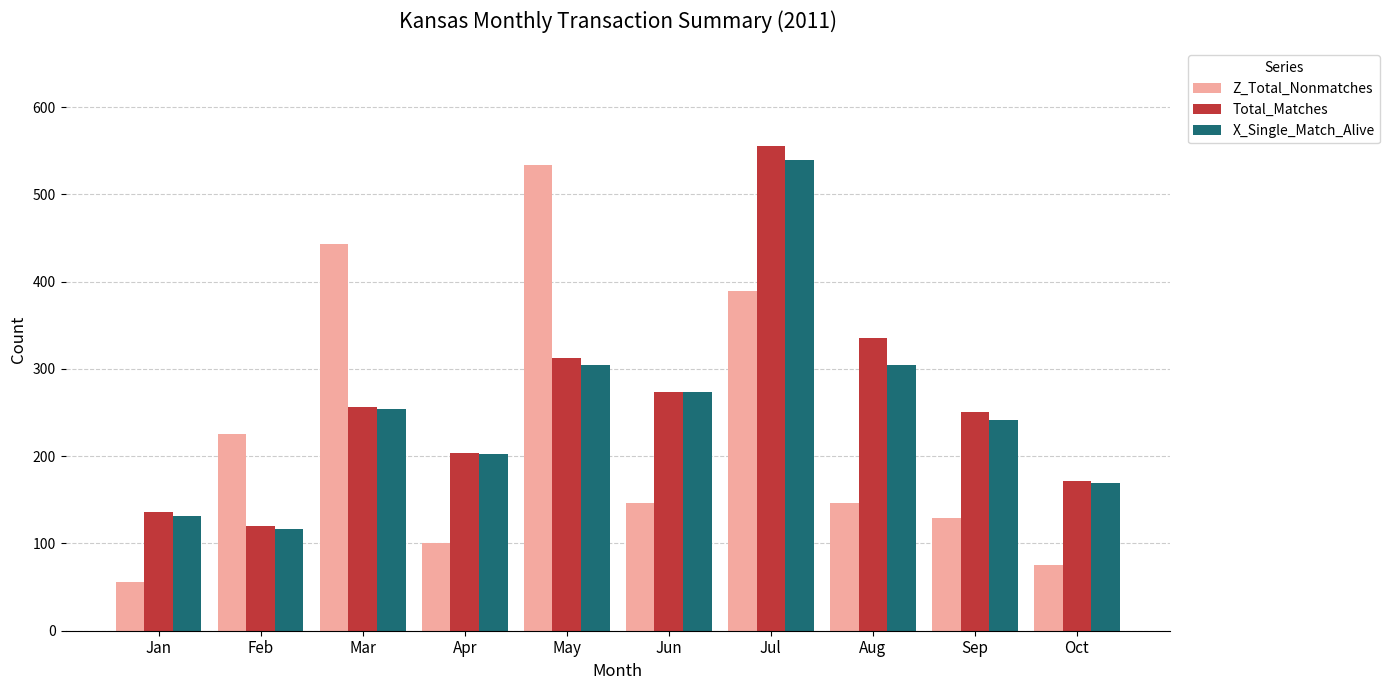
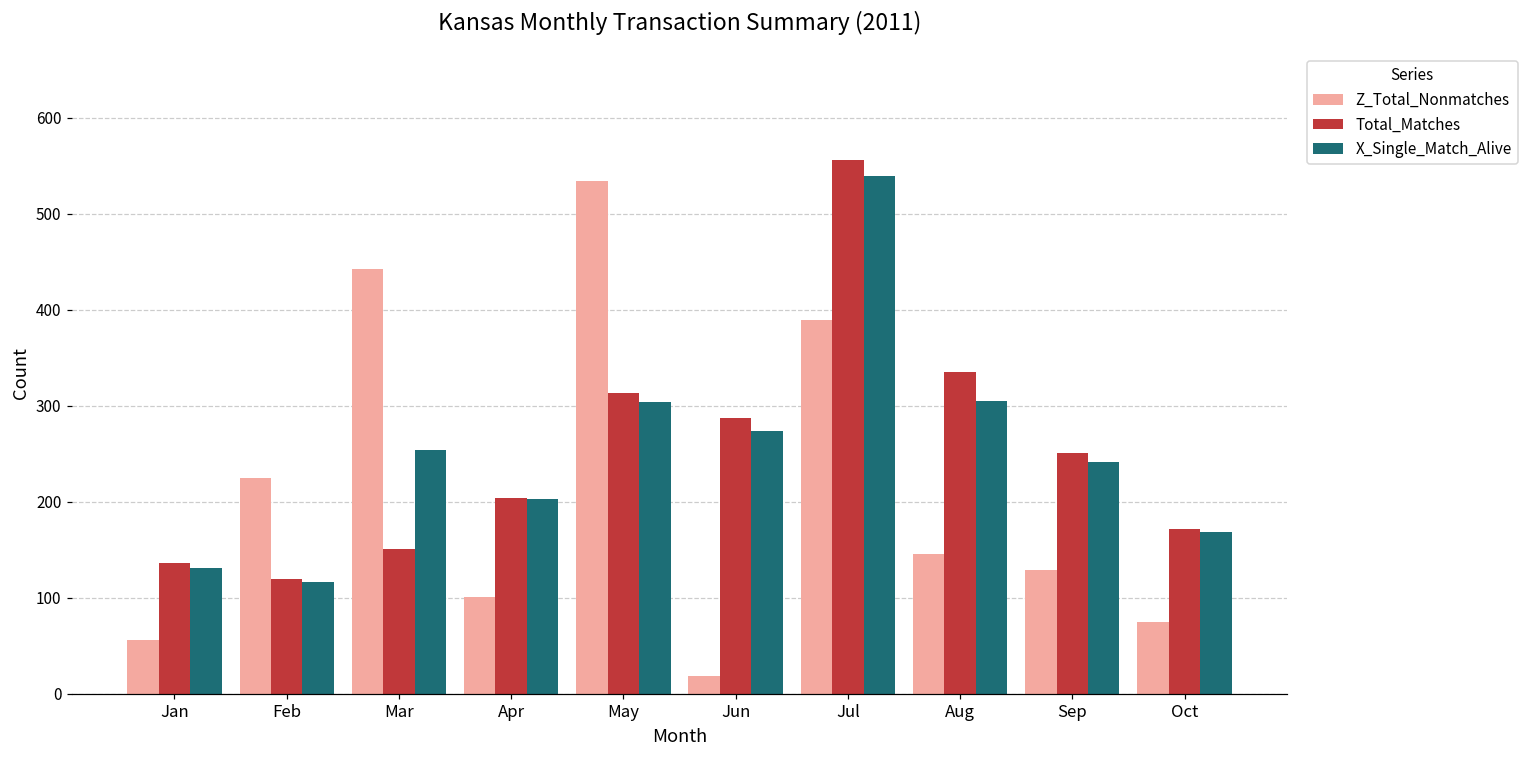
Total_Matches, Mar: 260 -> 150
Z_Total_Nonmatches, Jun: 150 -> 20
Total_Matches, Jun: 270 -> 290
